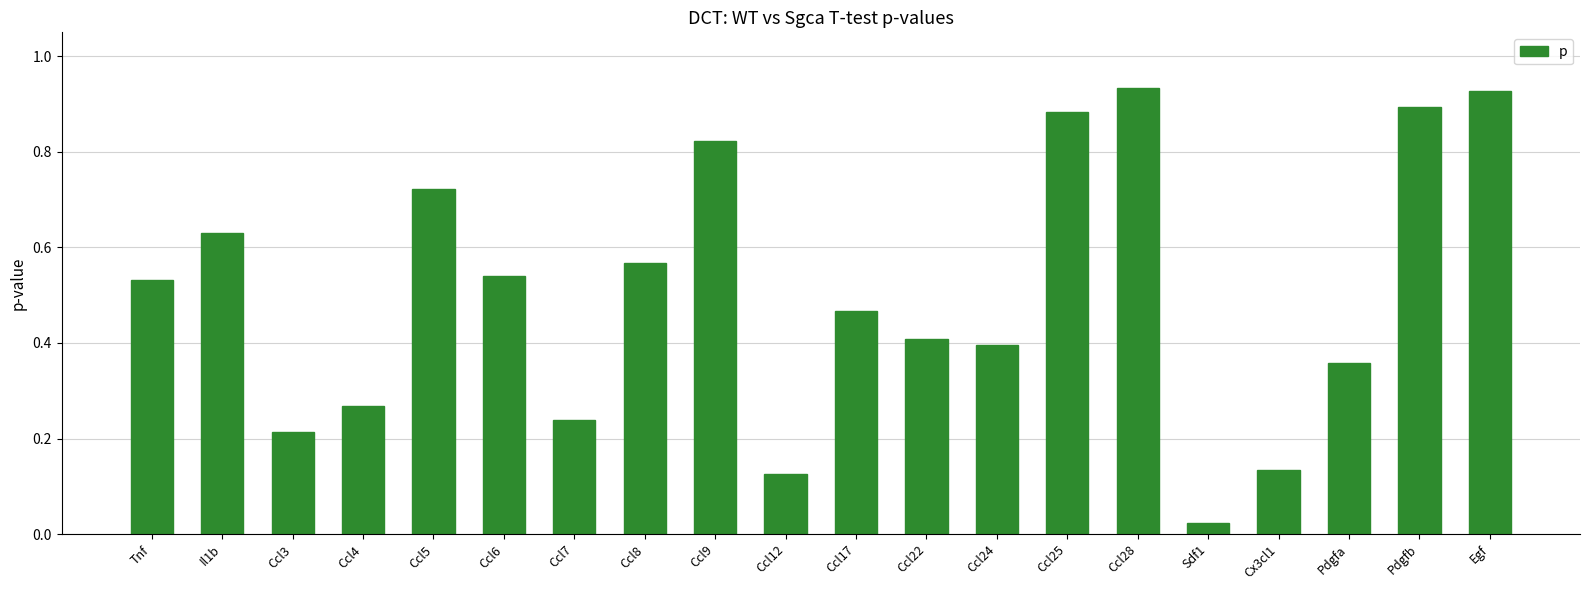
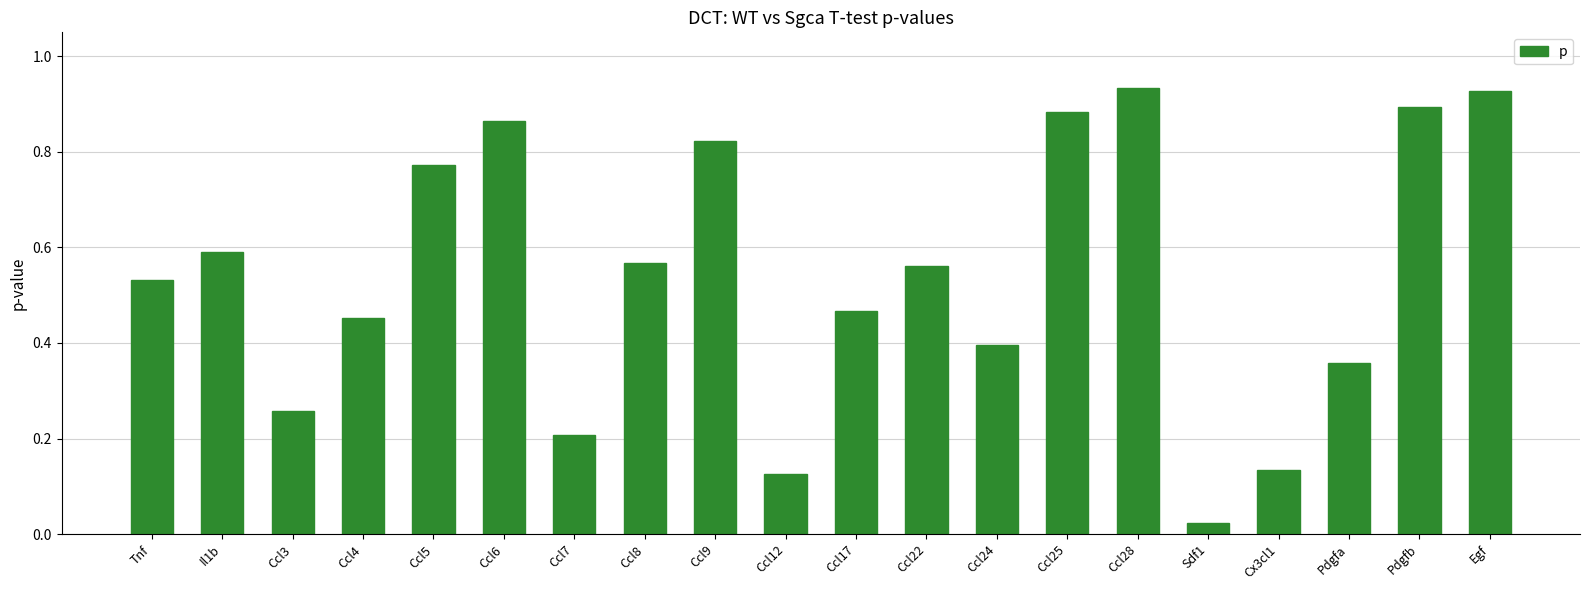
Il1b: 0.63 -> 0.59
Ccl3: 0.21 -> 0.26
Ccl4: 0.27 -> 0.45
Ccl5: 0.72 -> 0.77
Ccl6: 0.54 -> 0.86
Ccl7: 0.24 -> 0.21
Ccl22: 0.41 -> 0.56
